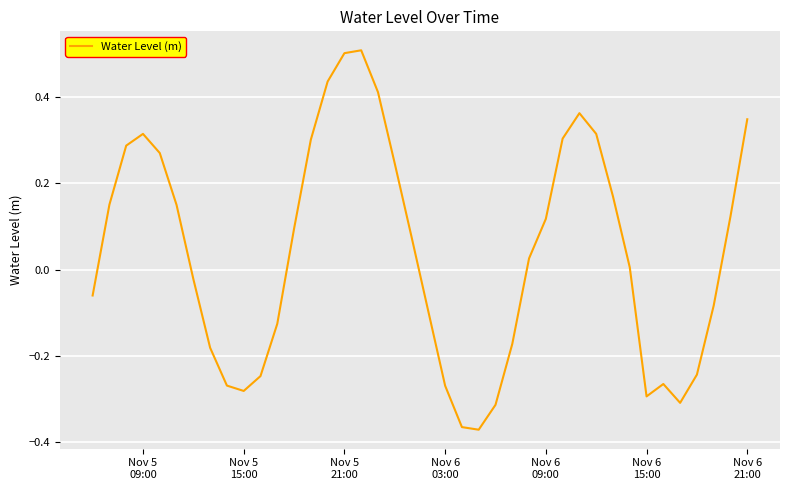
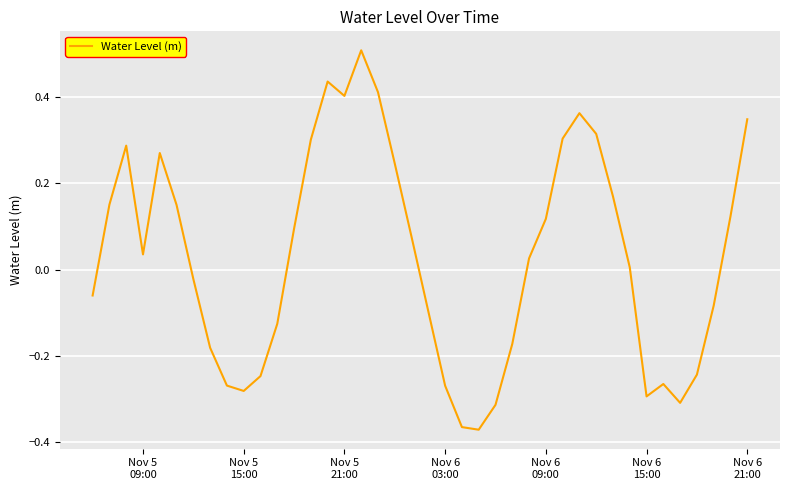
Nov 5 09:00: 0.32 -> 0.04
Nov 5 21:00: 0.50 -> 0.40
